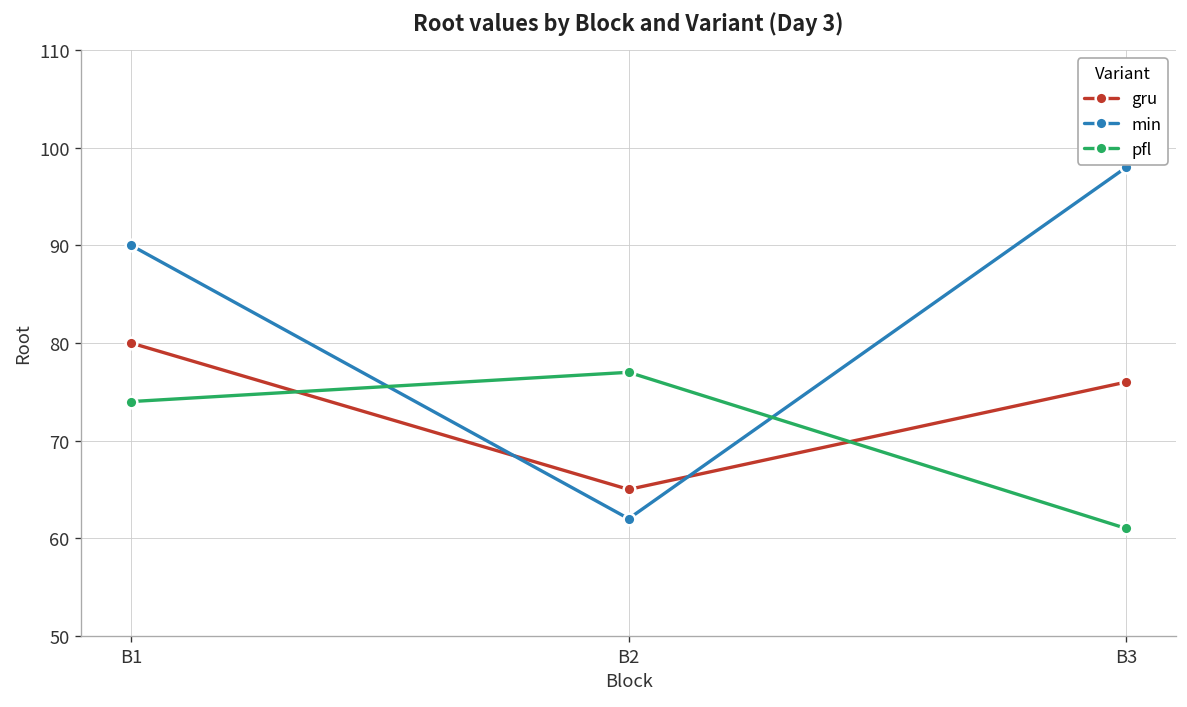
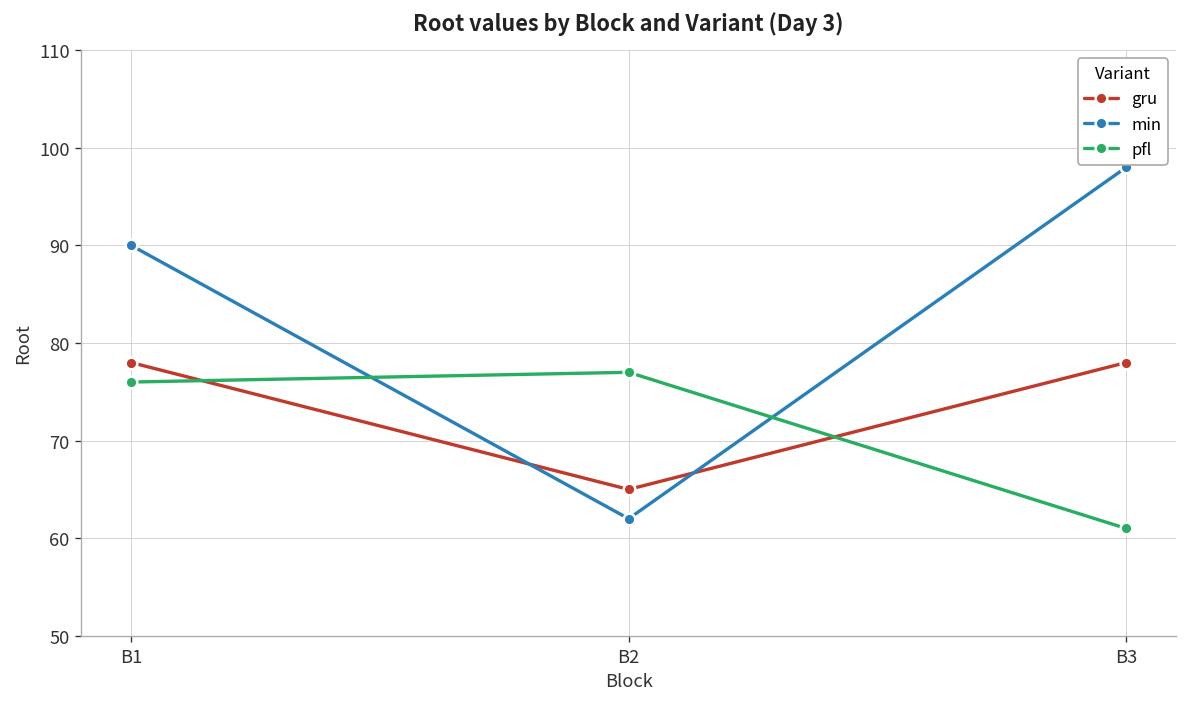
gru, B1: 80 -> 78
pfl, B1: 74 -> 76
gru, B3: 76 -> 78
